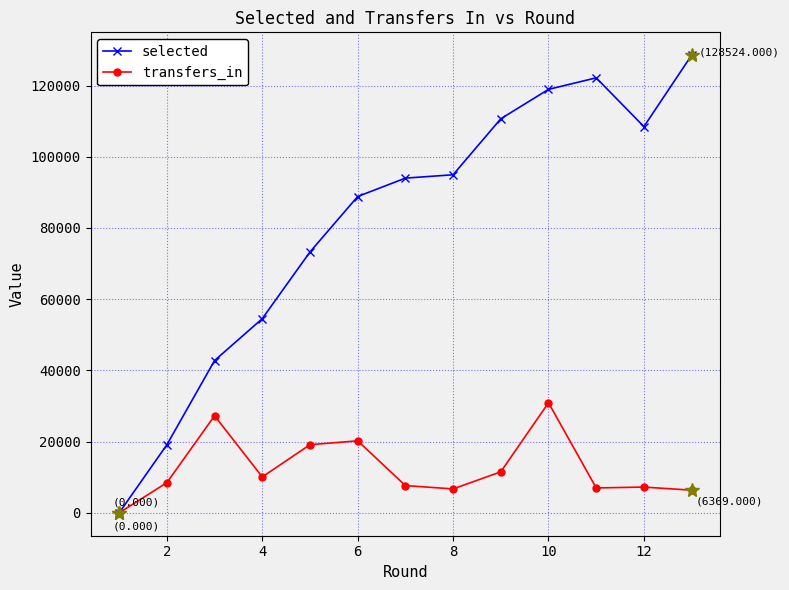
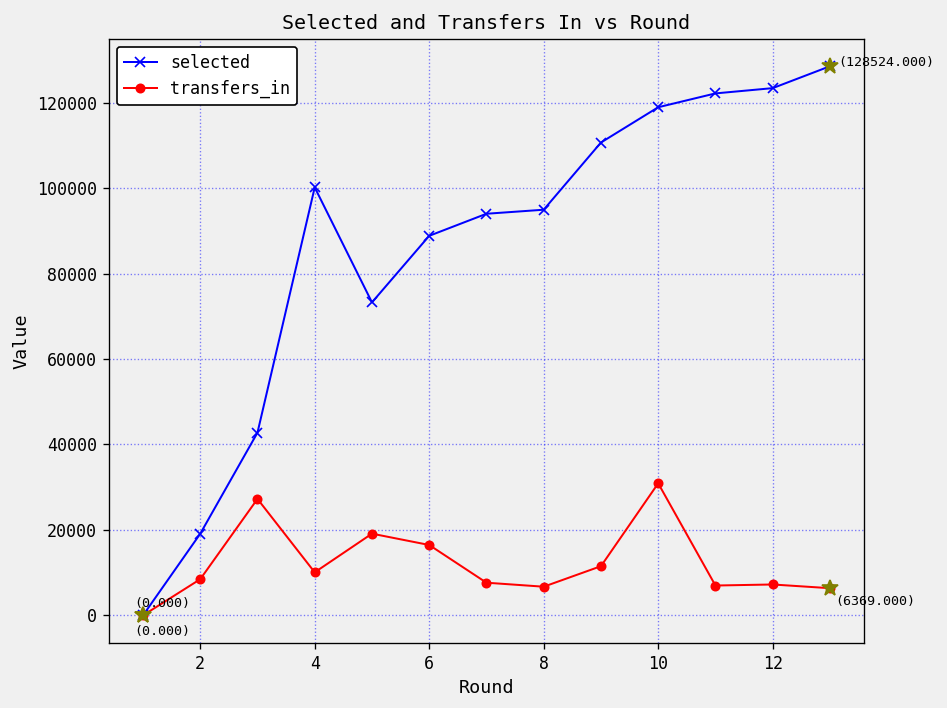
selected, 4: 55000 -> 100000
transfers_in, 6: 20000 -> 16000
selected, 12: 108000 -> 123000
